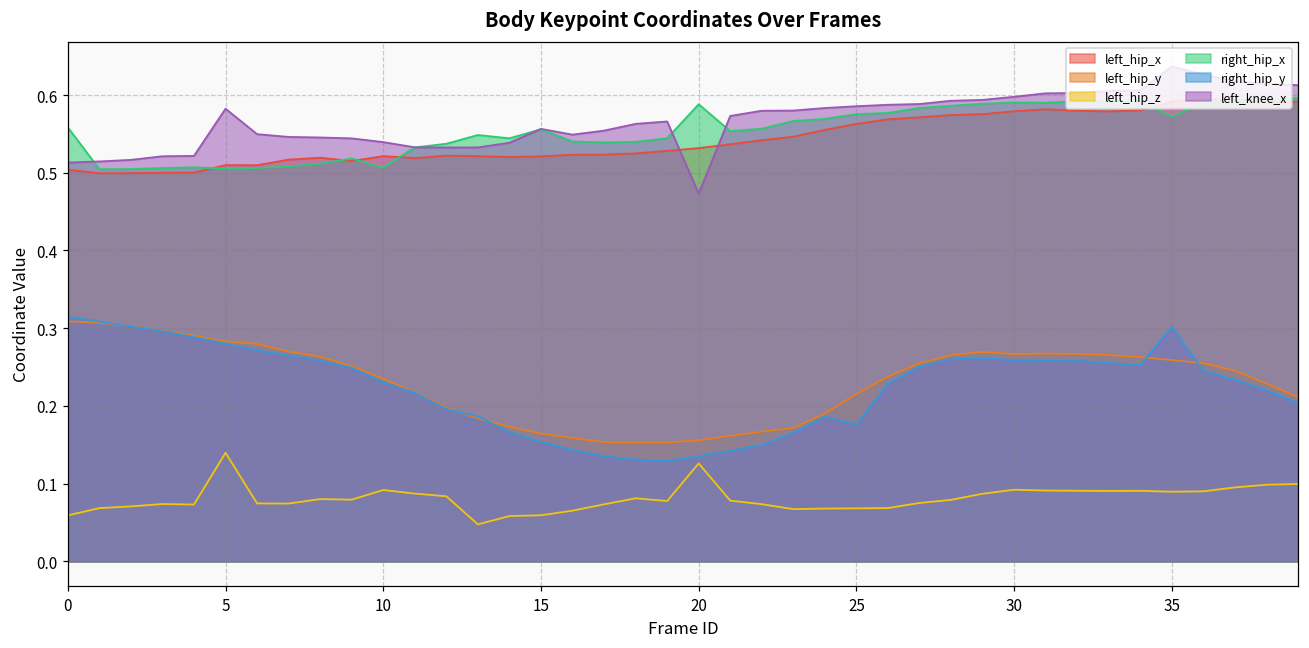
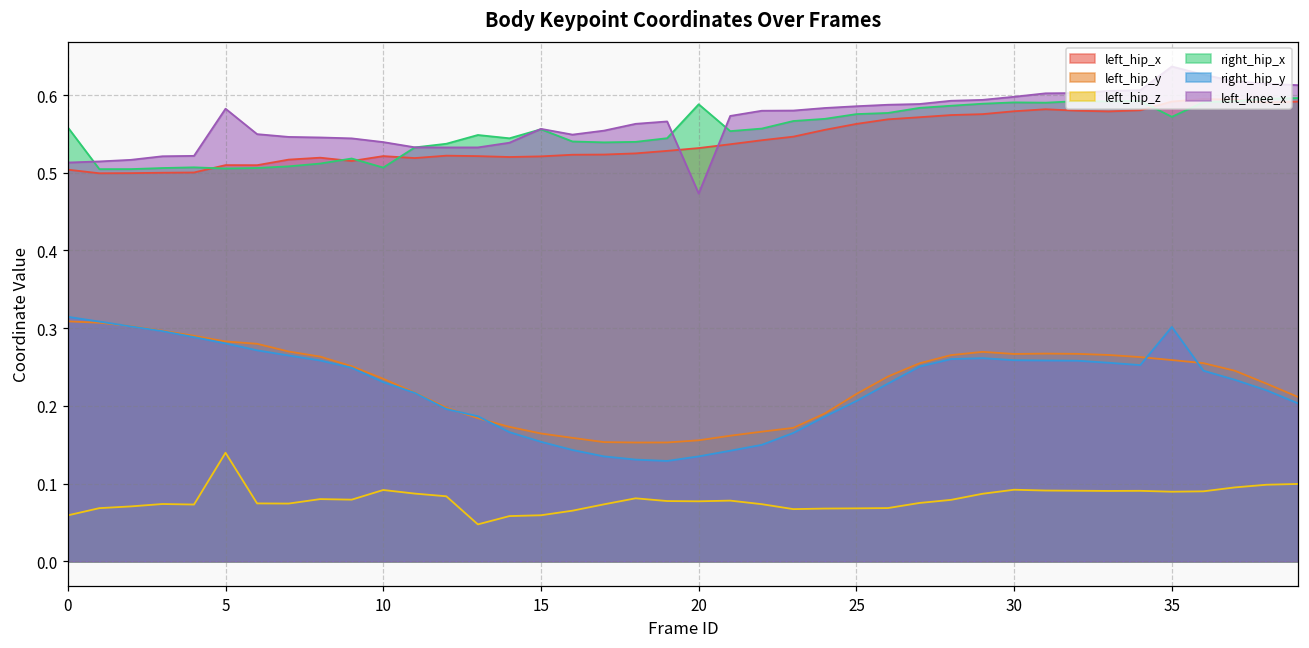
left_hip_z, 20: 0.13 -> 0.08
right_hip_y, 25: 0.18 -> 0.21
